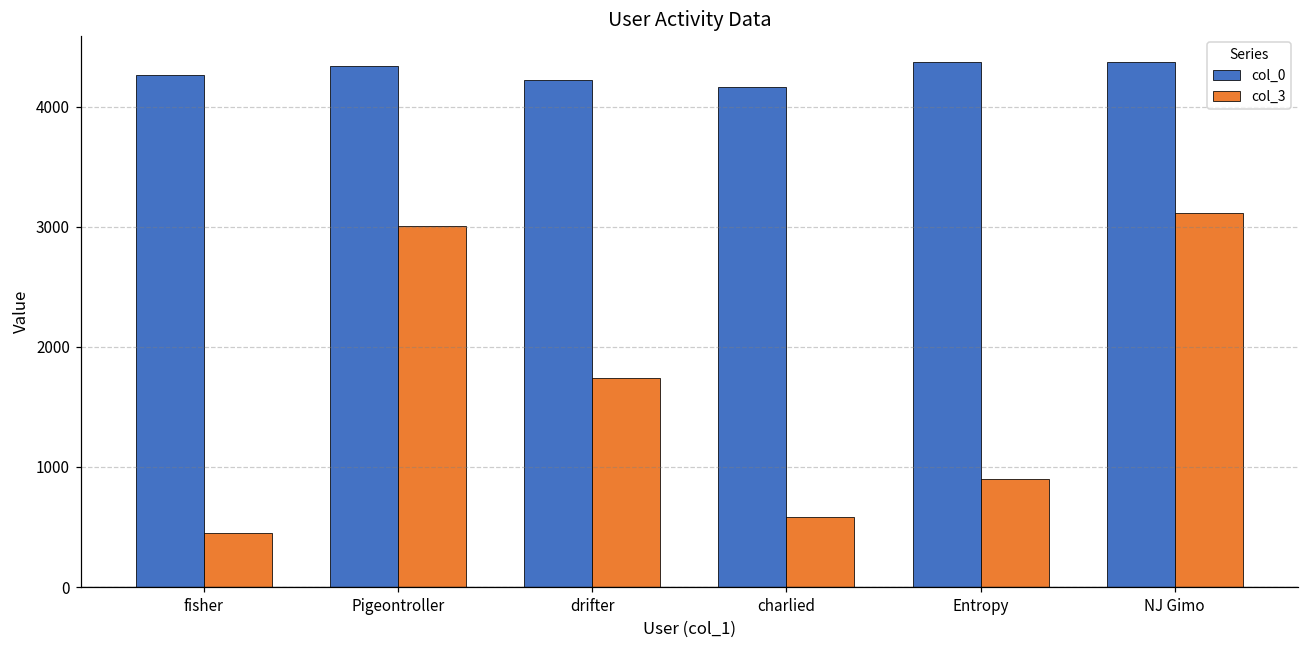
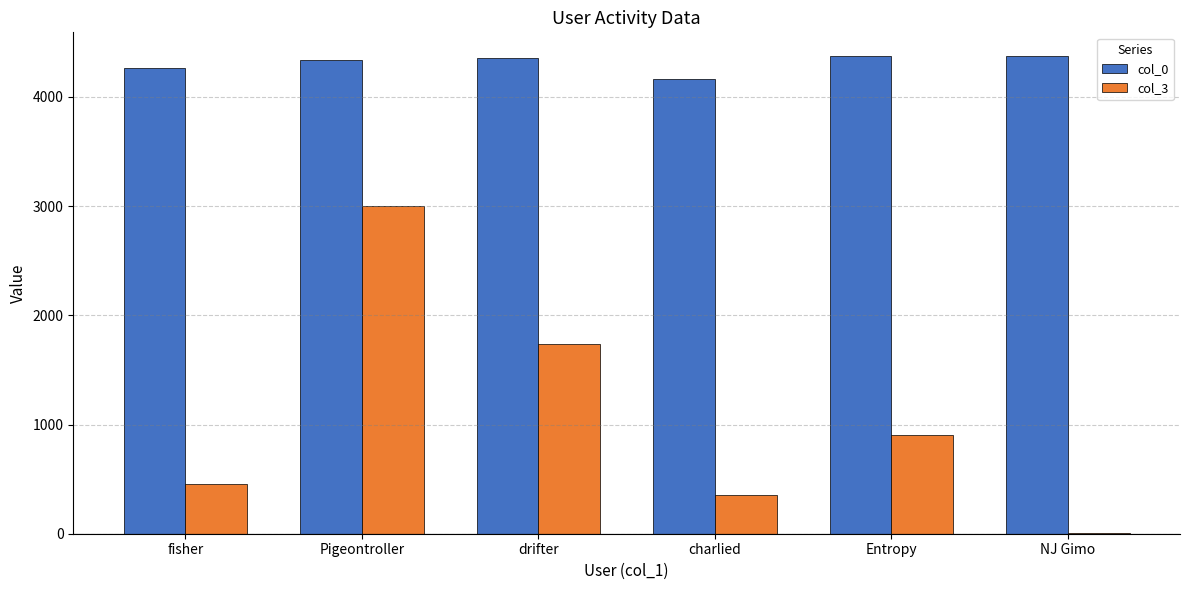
col_0, drifter: 4220 -> 4360
col_3, charlied: 580 -> 350
col_3, NJ Gimo: 3120 -> 10
